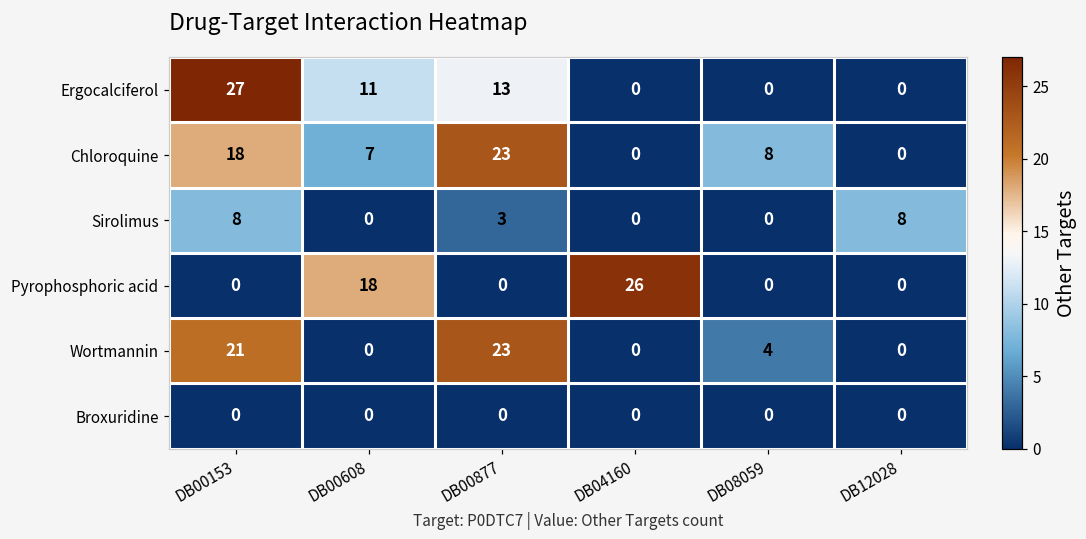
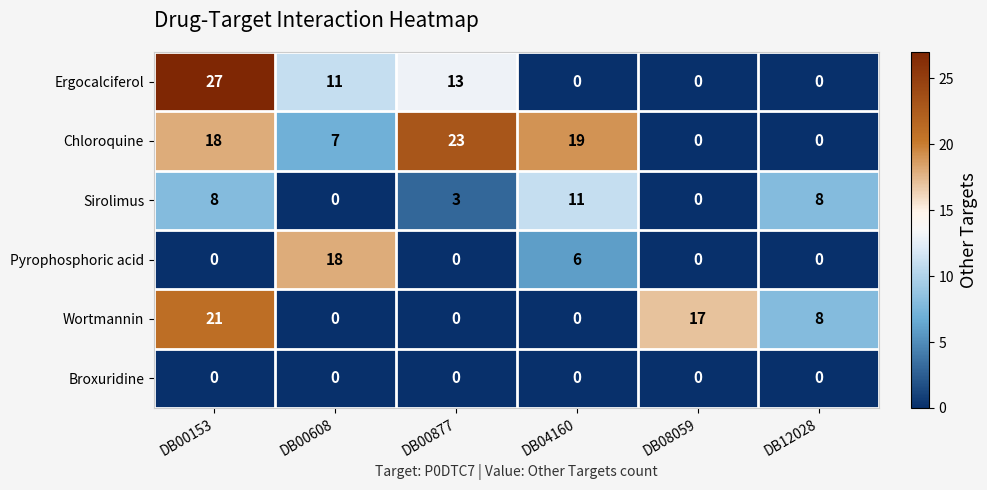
Chloroquine, DB04160: 0 -> 19
Chloroquine, DB08059: 8 -> 0
Sirolimus, DB04160: 0 -> 11
Pyrophosphoric acid, DB04160: 26 -> 6
Wortmannin, DB00877: 23 -> 0
Wortmannin, DB08059: 4 -> 17
Wortmannin, DB12028: 0 -> 8
